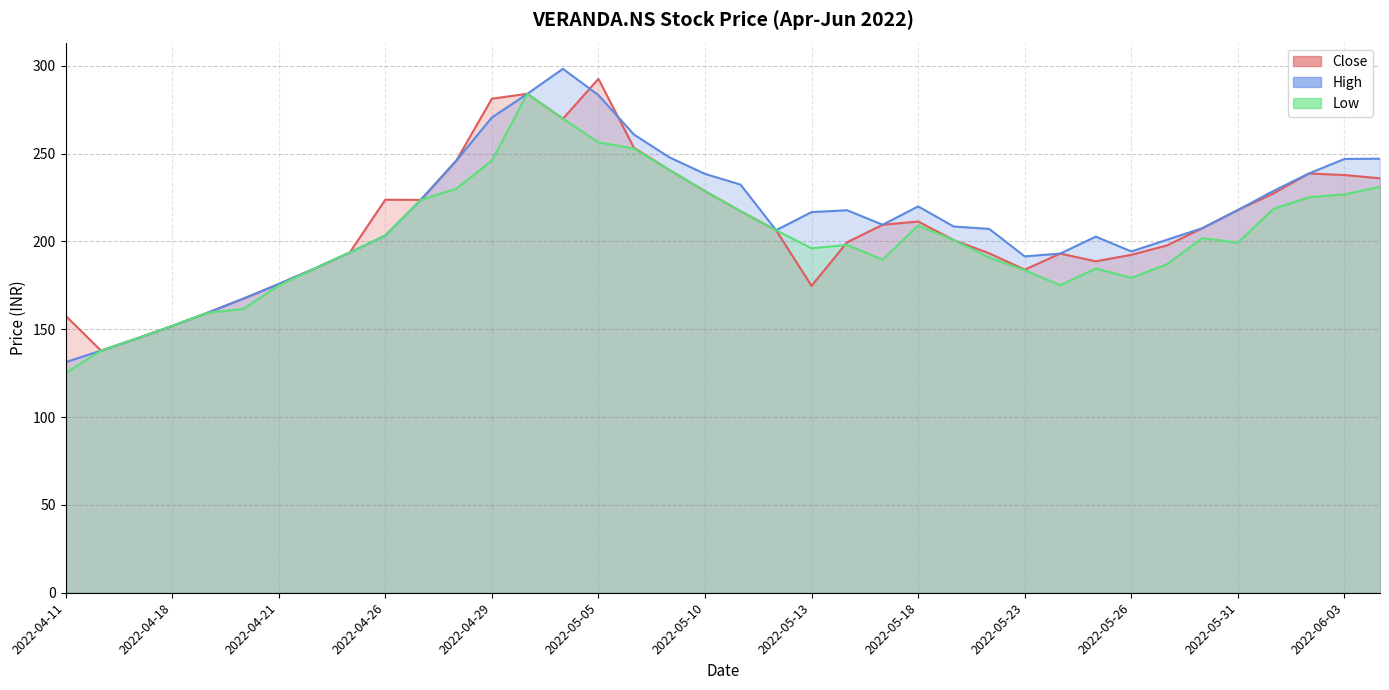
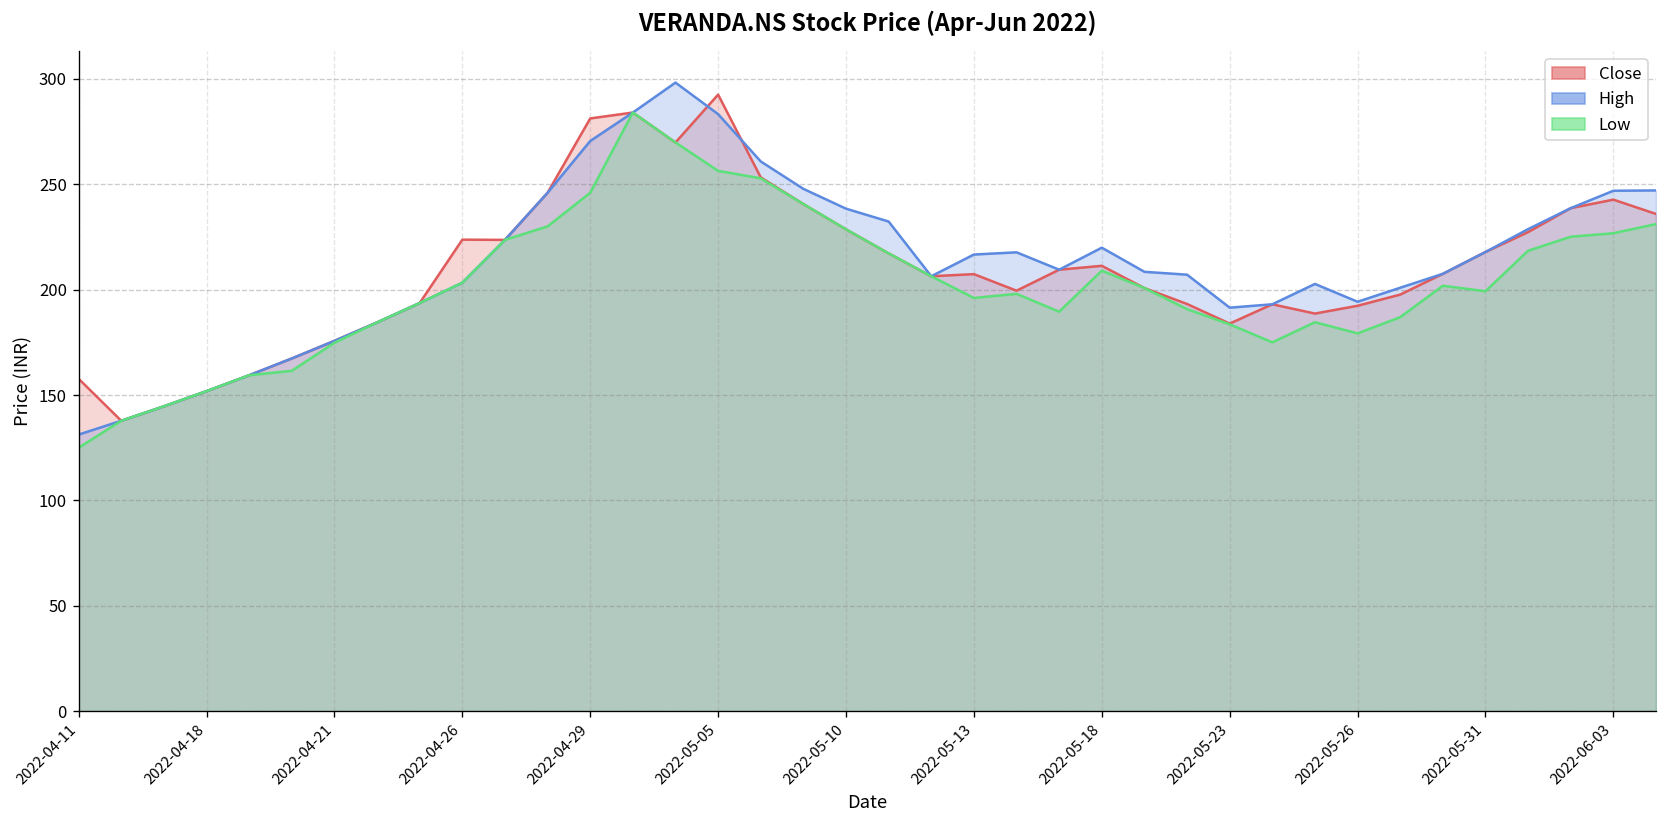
Close, 2022-05-13: 175 -> 207
Close, 2022-06-03: 238 -> 243
